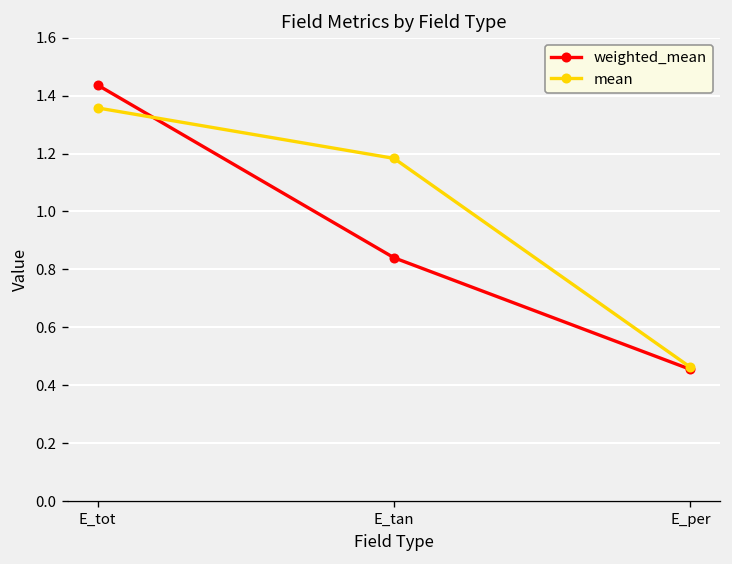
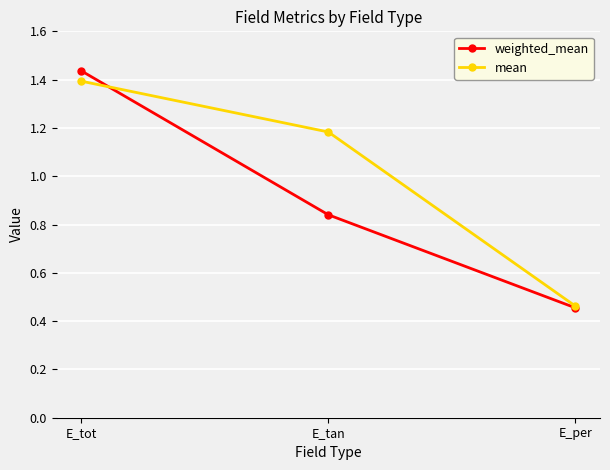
mean, E_tot: 1.36 -> 1.39
